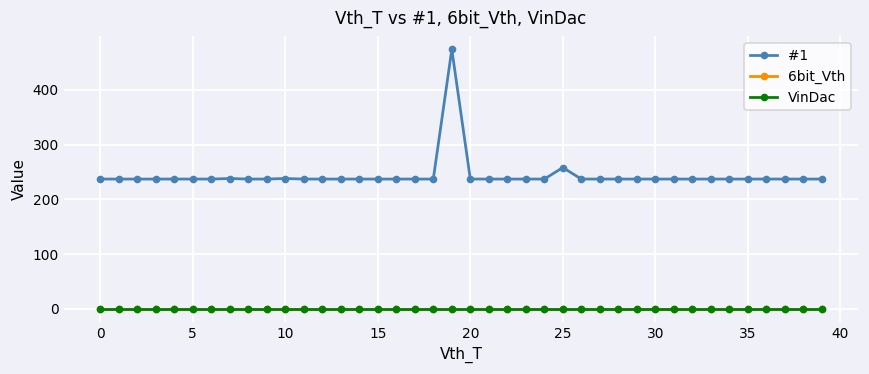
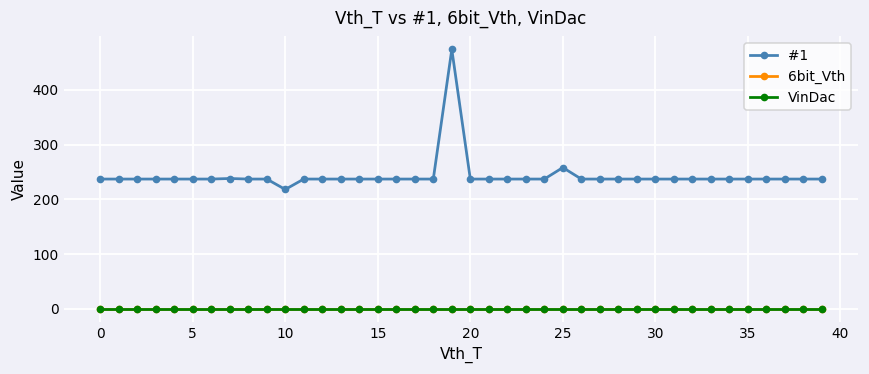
#1, 10: 240 -> 220
